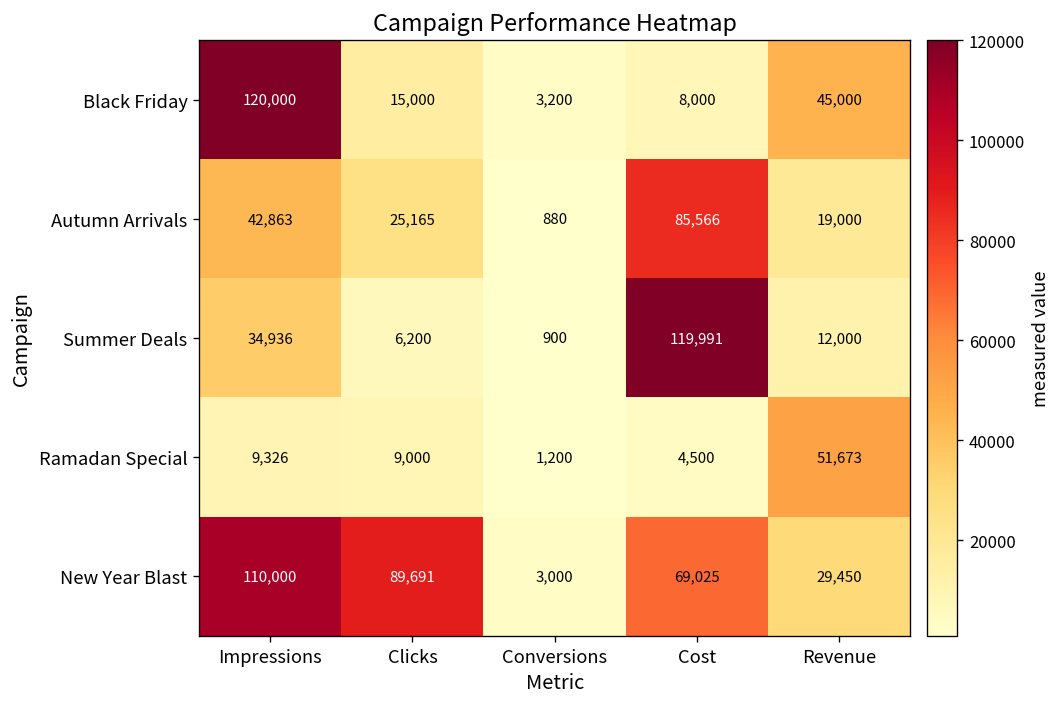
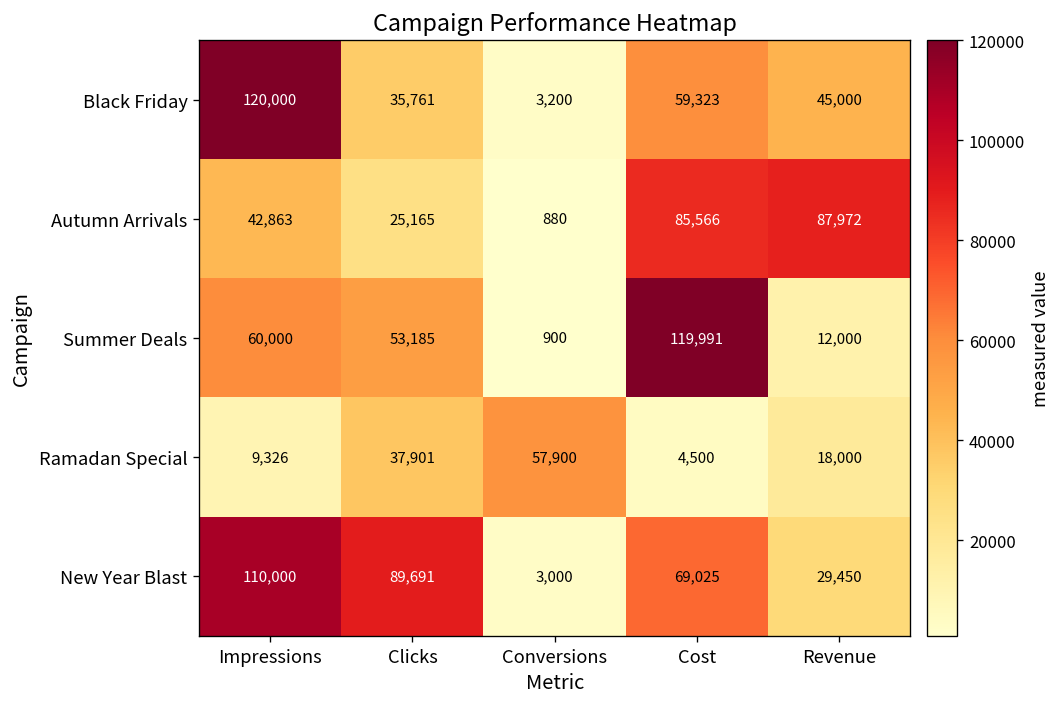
Black Friday, Clicks: 15,000 -> 35,761
Black Friday, Cost: 8,000 -> 59,323
Autumn Arrivals, Revenue: 19,000 -> 87,972
Summer Deals, Impressions: 34,936 -> 60,000
Summer Deals, Clicks: 6,200 -> 53,185
Ramadan Special, Clicks: 9,000 -> 37,901
Ramadan Special, Conversions: 1,200 -> 57,900
Ramadan Special, Revenue: 51,673 -> 18,000
